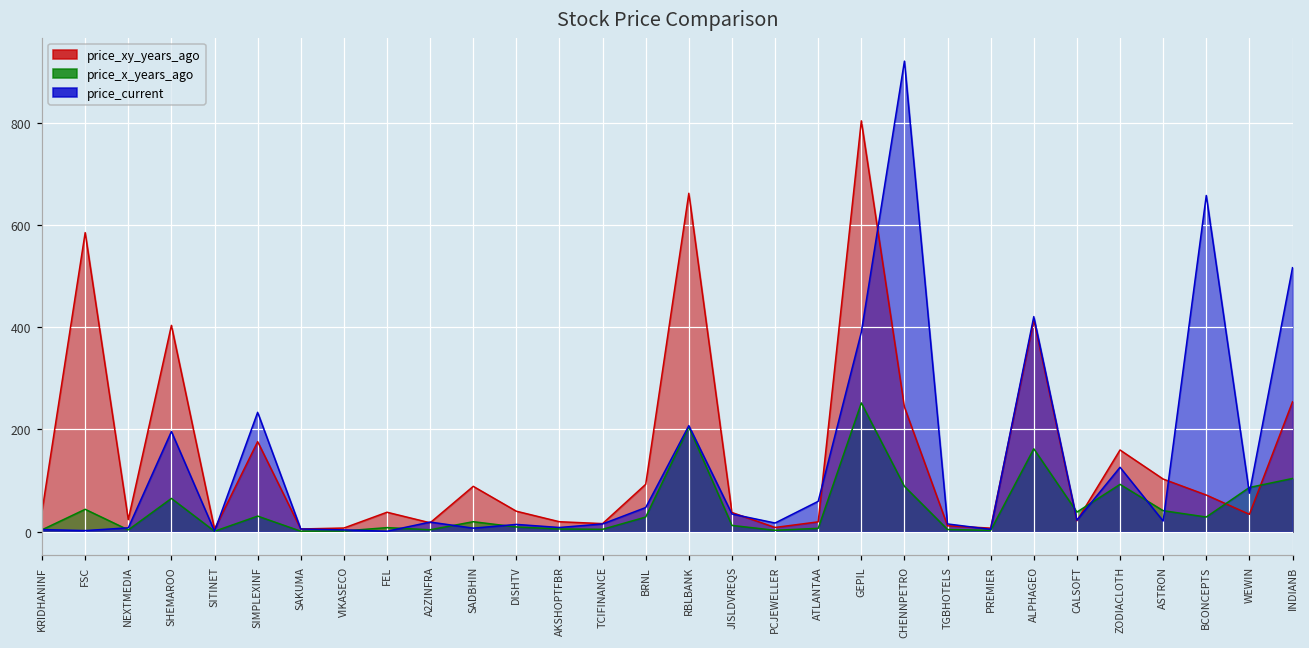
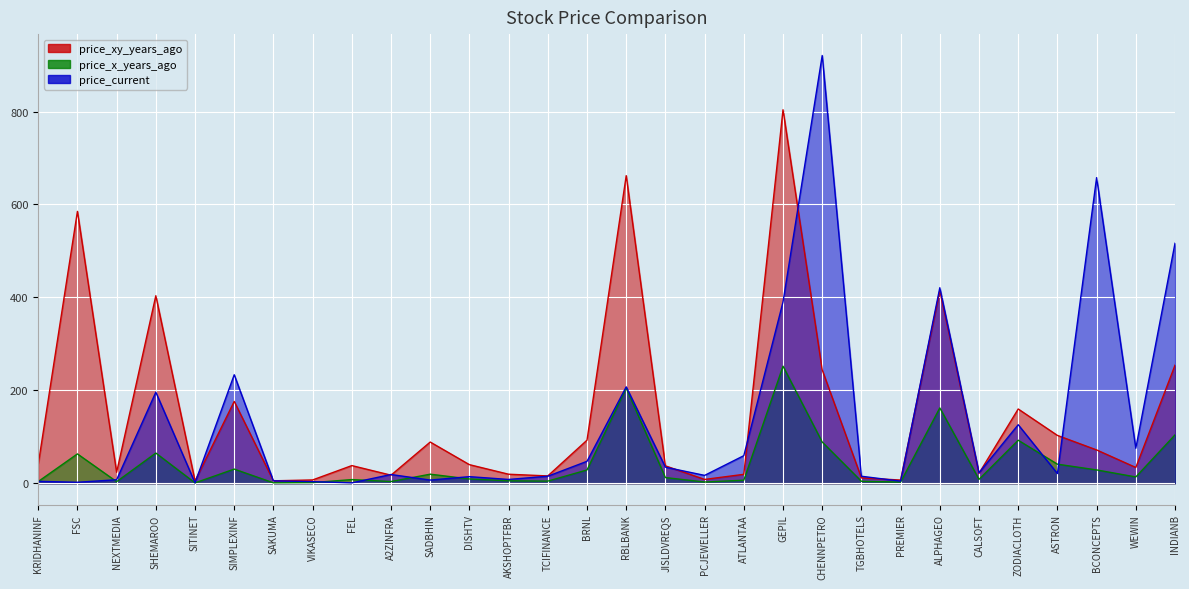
price_x_years_ago, FSC: 40 -> 60
price_x_years_ago, CALSOFT: 40 -> 10
price_x_years_ago, WEWIN: 90 -> 10
